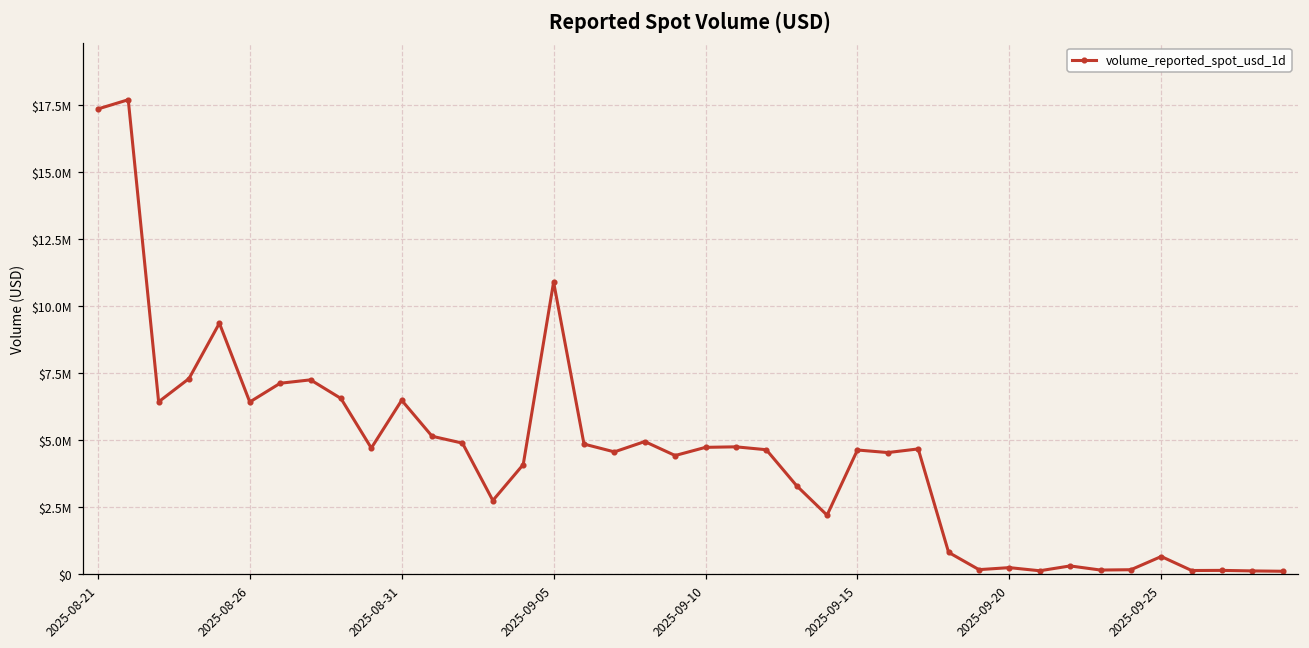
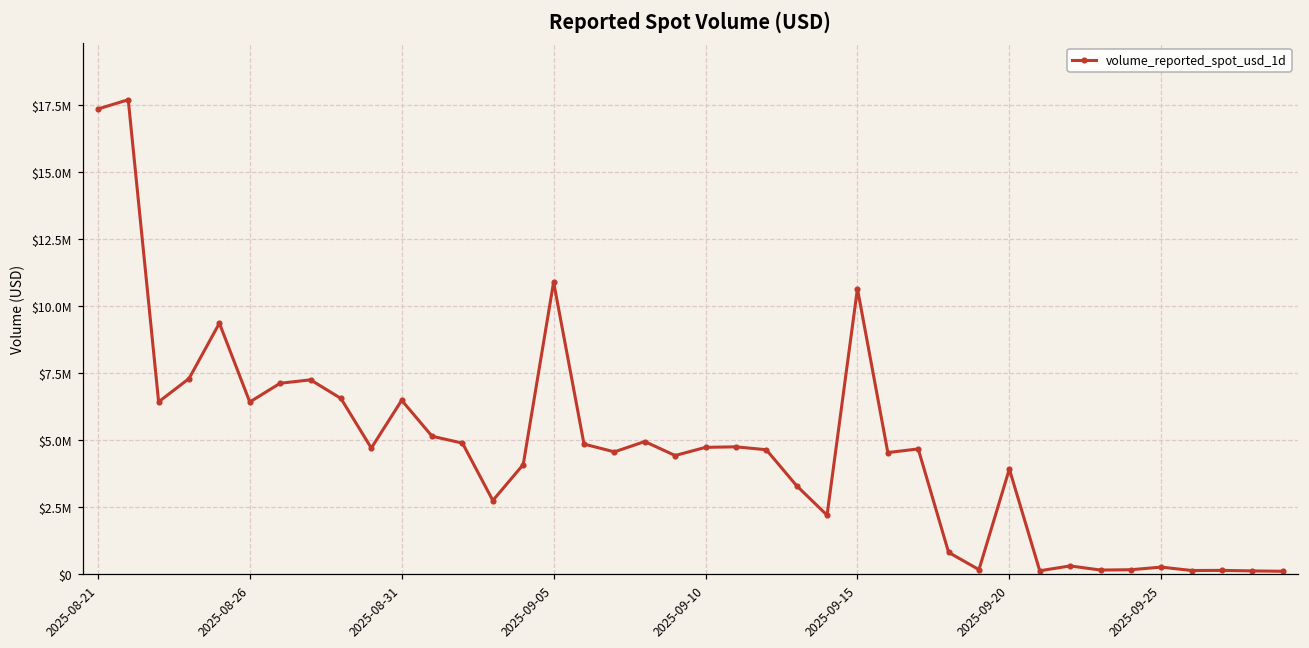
2025-09-15: $4600000 -> $10600000
2025-09-20: $200000 -> $3900000
2025-09-25: $700000 -> $300000
